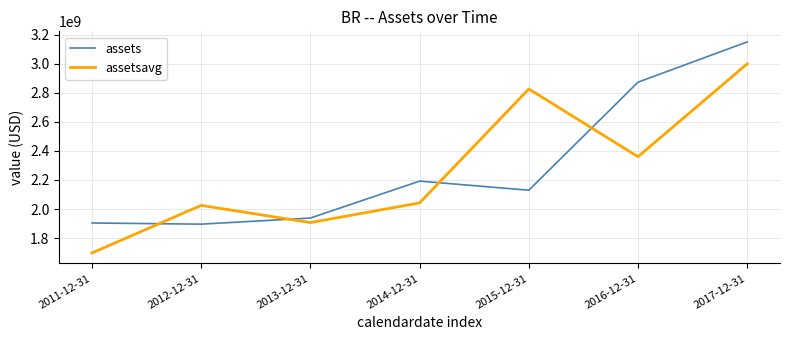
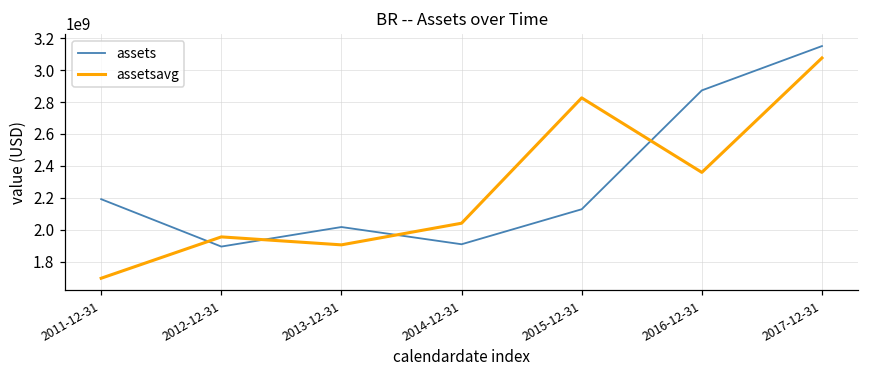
assets, 2011-12-31: 1900000000 -> 2190000000
assetsavg, 2012-12-31: 2030000000 -> 1960000000
assets, 2013-12-31: 1940000000 -> 2020000000
assets, 2014-12-31: 2190000000 -> 1910000000
assetsavg, 2017-12-31: 3000000000 -> 3080000000
